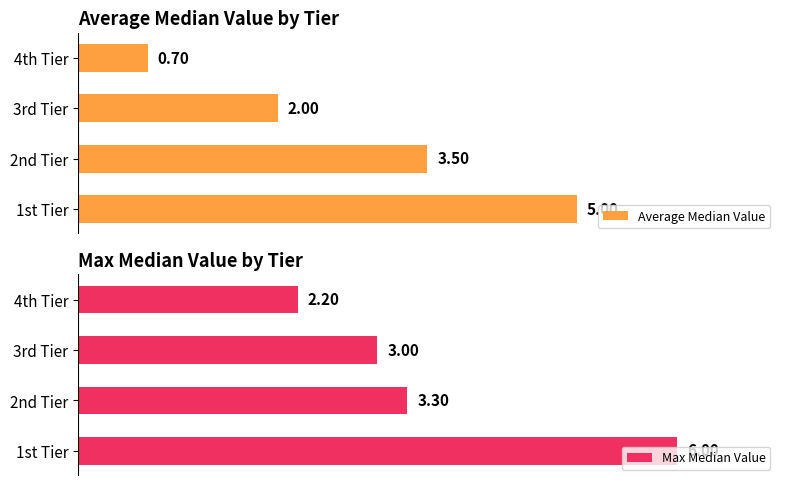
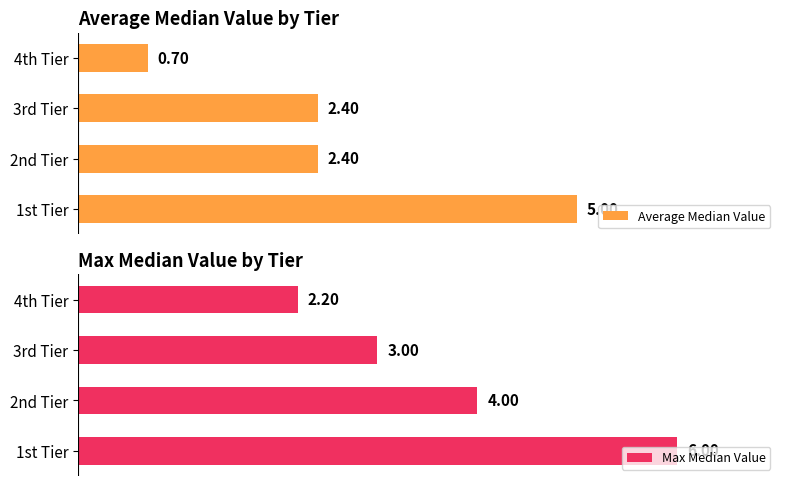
Average Median Value by Tier, 3rd Tier: 2.00 -> 2.40
Average Median Value by Tier, 2nd Tier: 3.50 -> 2.40
Max Median Value by Tier, 2nd Tier: 3.30 -> 4.00
